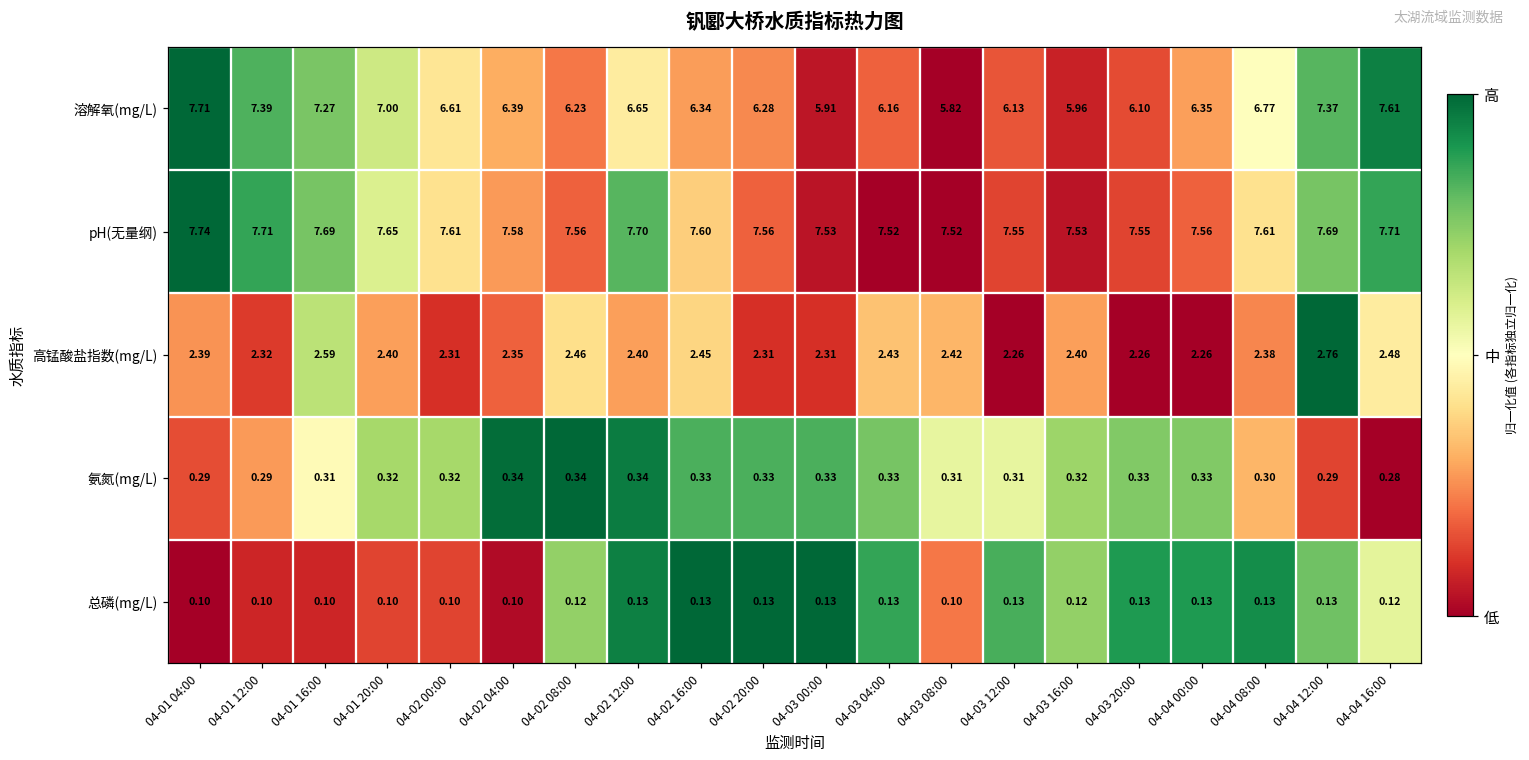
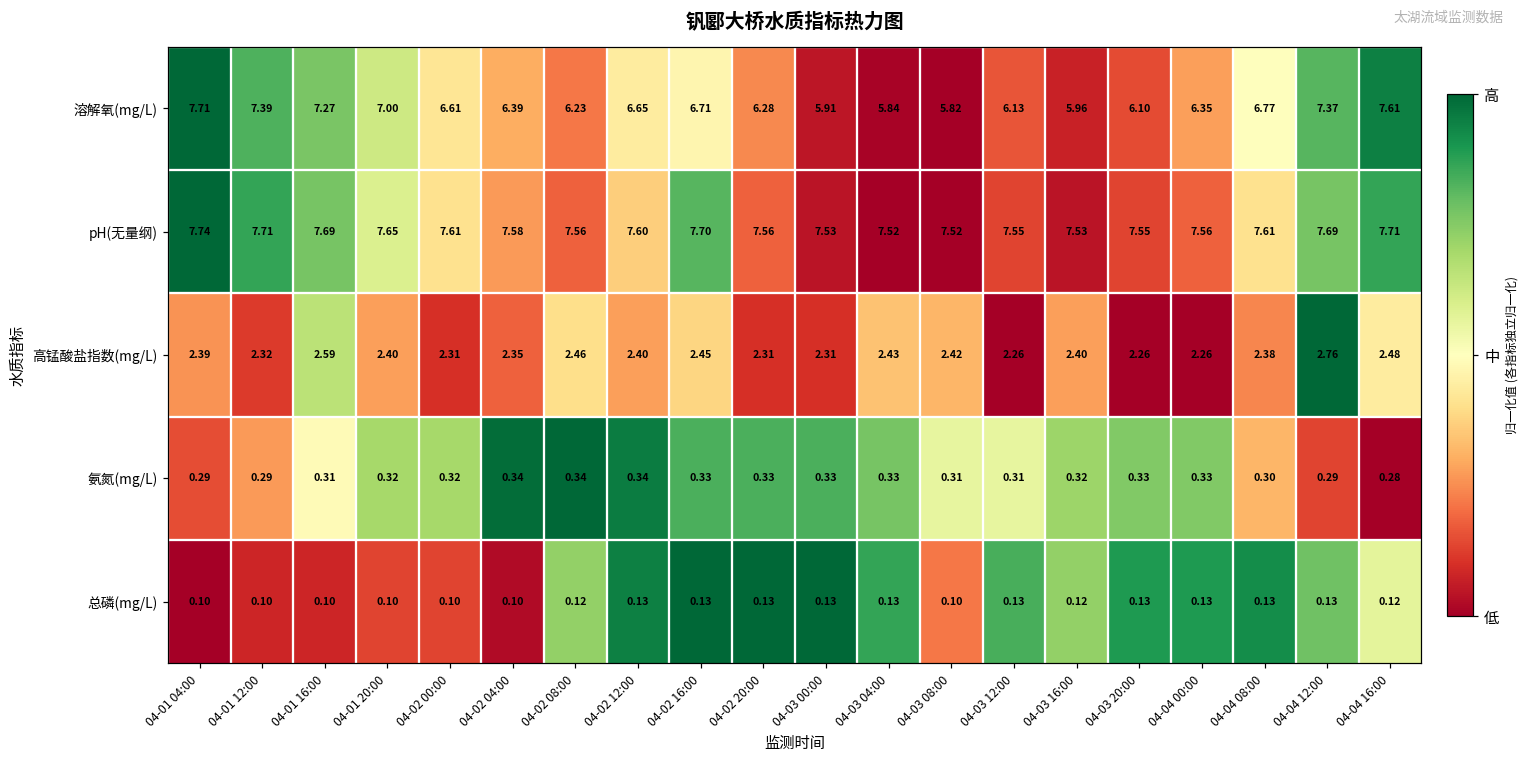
溶解氧(mg/L), 04-02 16:00: 6.34 -> 6.71
溶解氧(mg/L), 04-03 04:00: 6.16 -> 5.84
pH(无量纲), 04-02 12:00: 7.70 -> 7.60
pH(无量纲), 04-02 16:00: 7.60 -> 7.70
